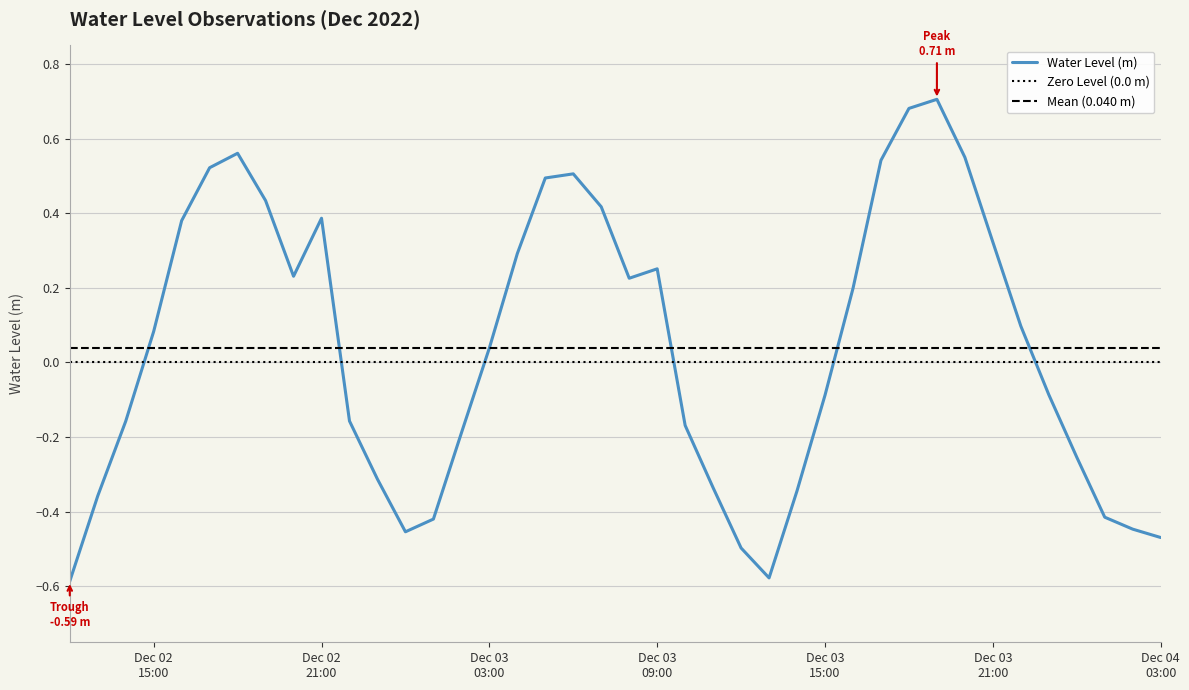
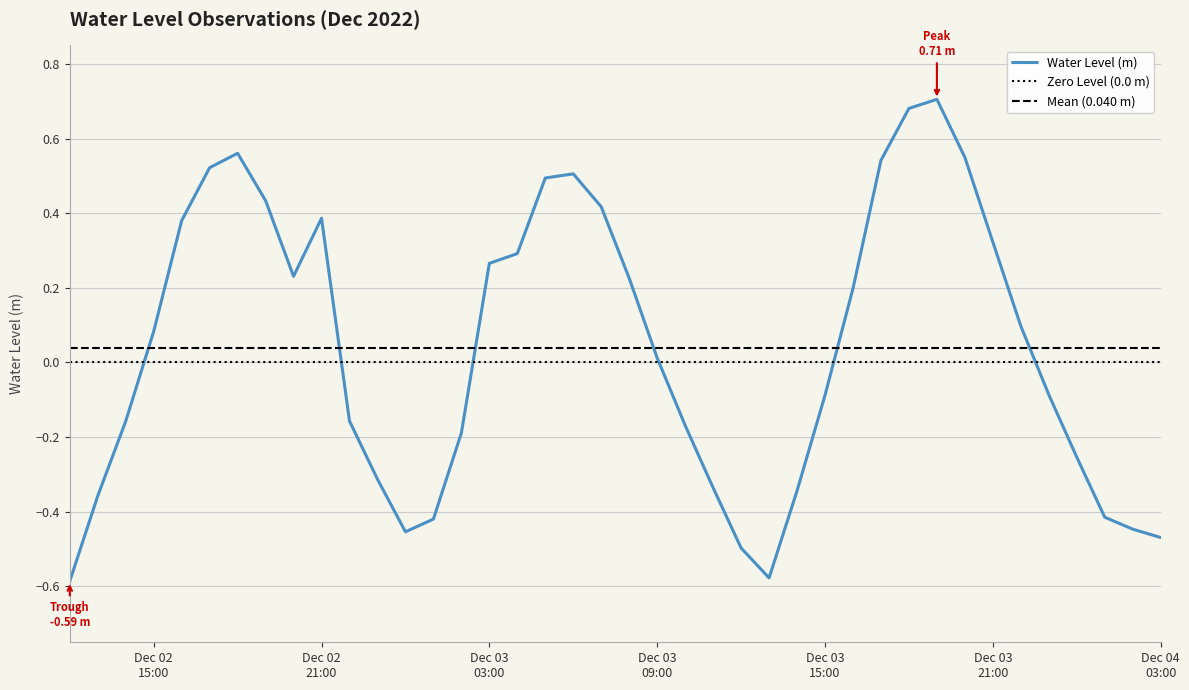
Dec 03 03:00: 0.04 -> 0.27
Dec 03 09:00: 0.25 -> 0.01
